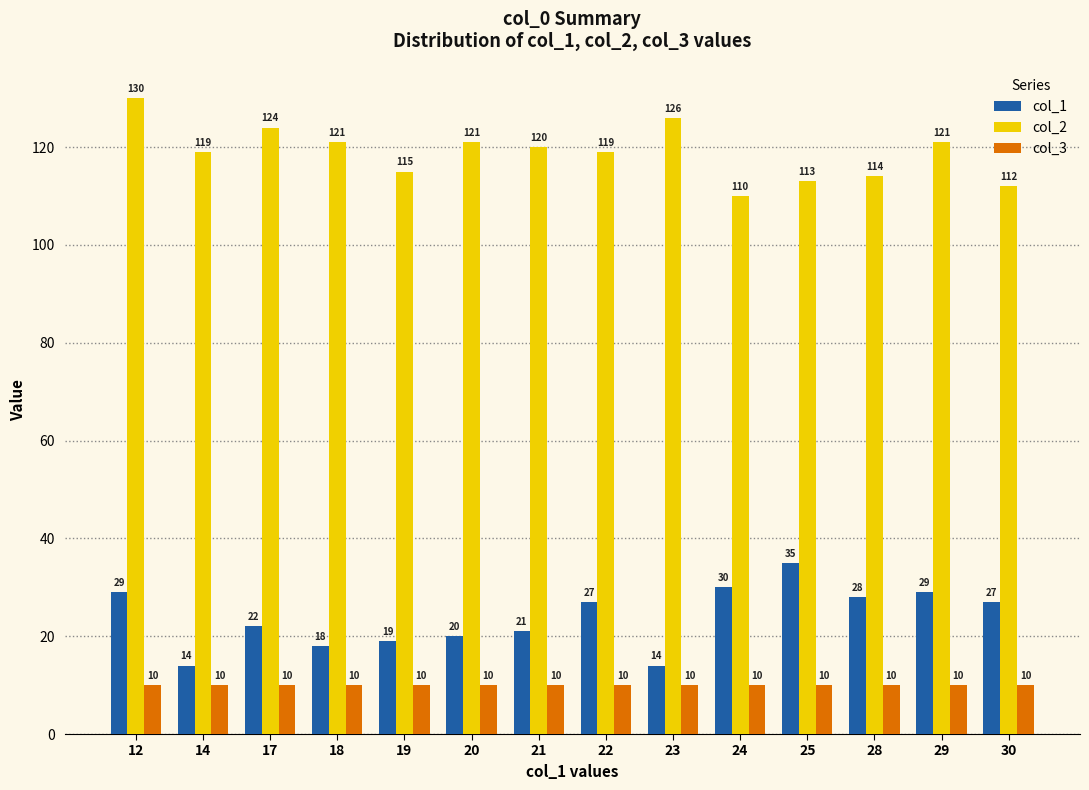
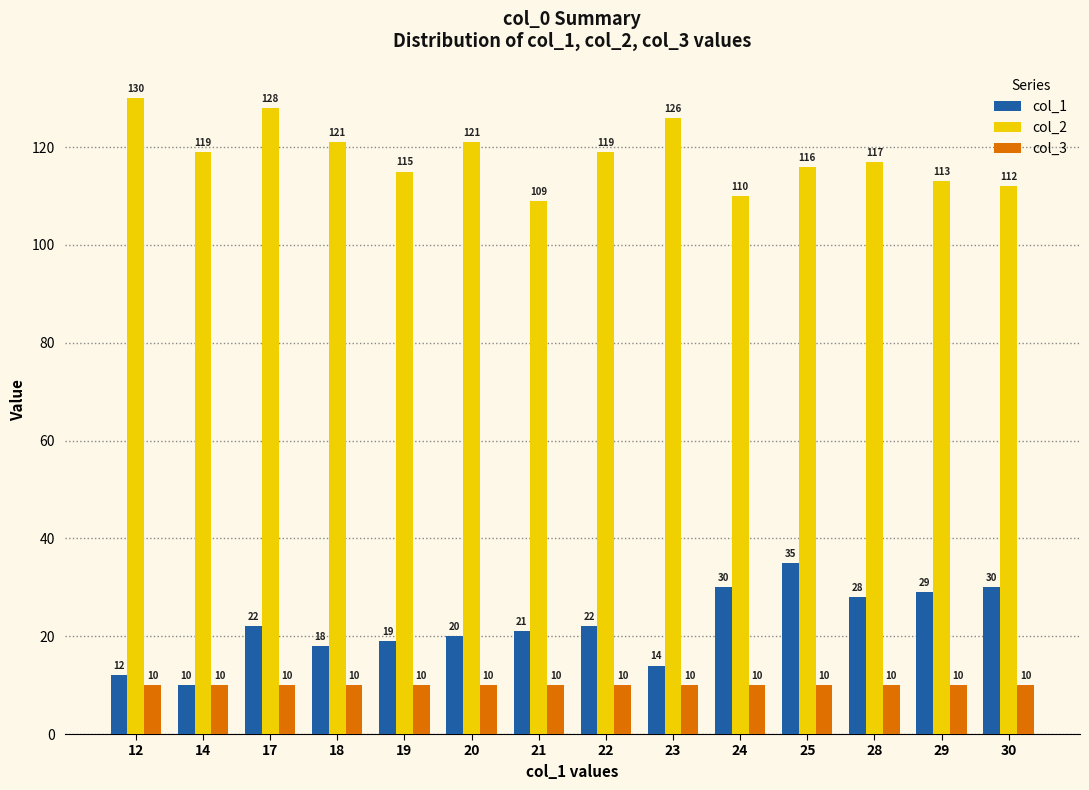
col_1, 12: 29 -> 12
col_1, 14: 14 -> 10
col_2, 17: 124 -> 128
col_2, 21: 120 -> 109
col_1, 22: 27 -> 22
col_2, 25: 113 -> 116
col_2, 28: 114 -> 117
col_2, 29: 121 -> 113
col_1, 30: 27 -> 30
